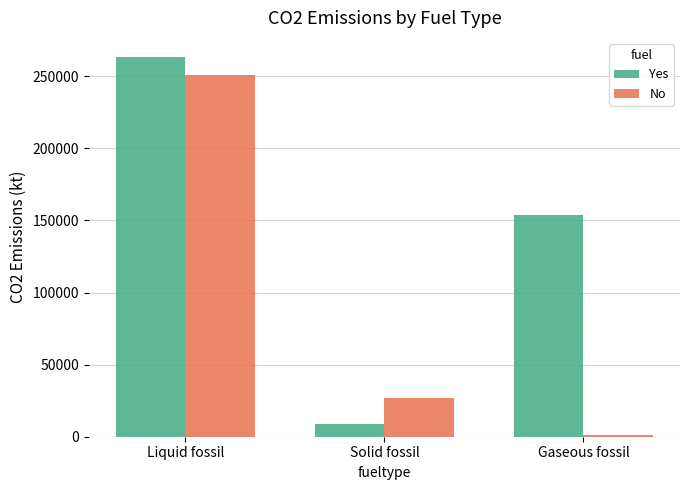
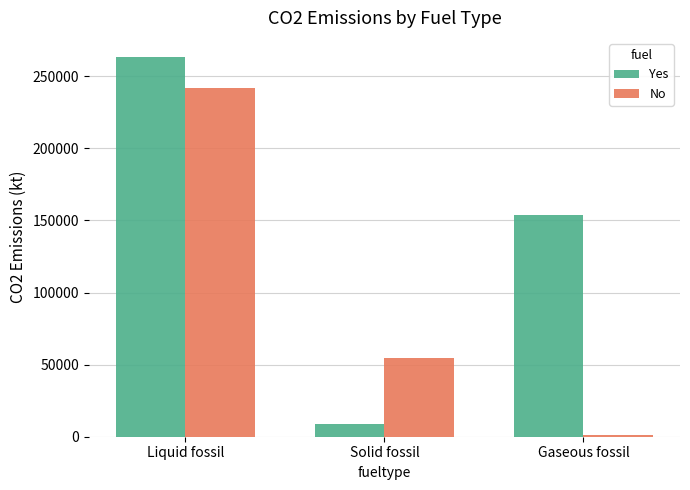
No, Liquid fossil: 251000 -> 242000
No, Solid fossil: 27000 -> 54000
